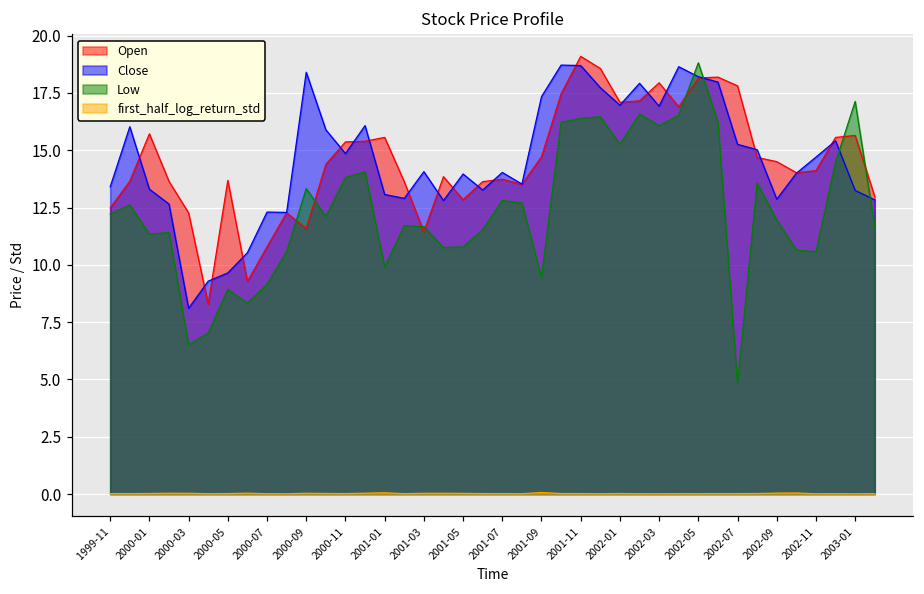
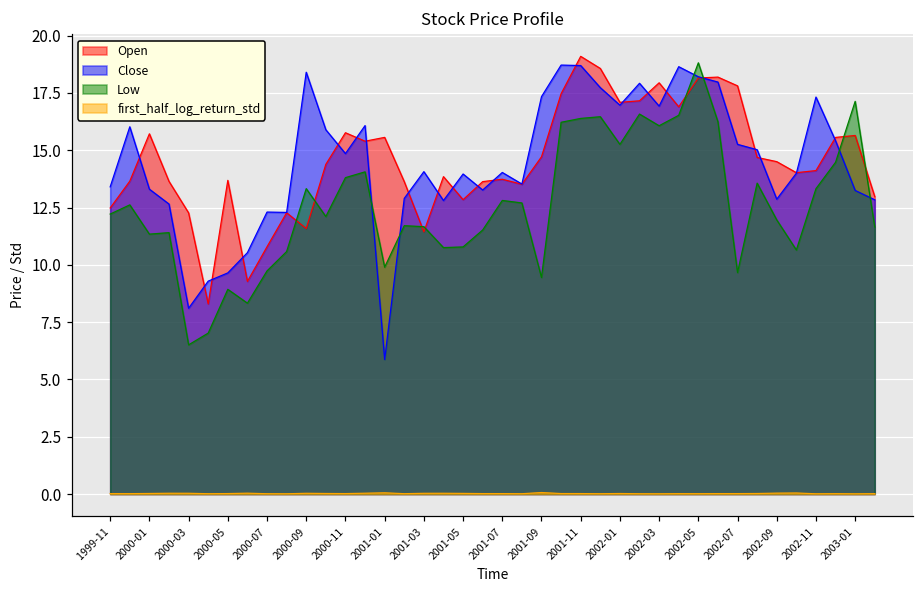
Low, 2000-07: 9.2 -> 9.7
Open, 2000-11: 15.4 -> 15.8
Close, 2001-01: 13.1 -> 5.9
Low, 2002-07: 4.8 -> 9.7
Close, 2002-11: 14.7 -> 17.3
Low, 2002-11: 10.6 -> 13.3
